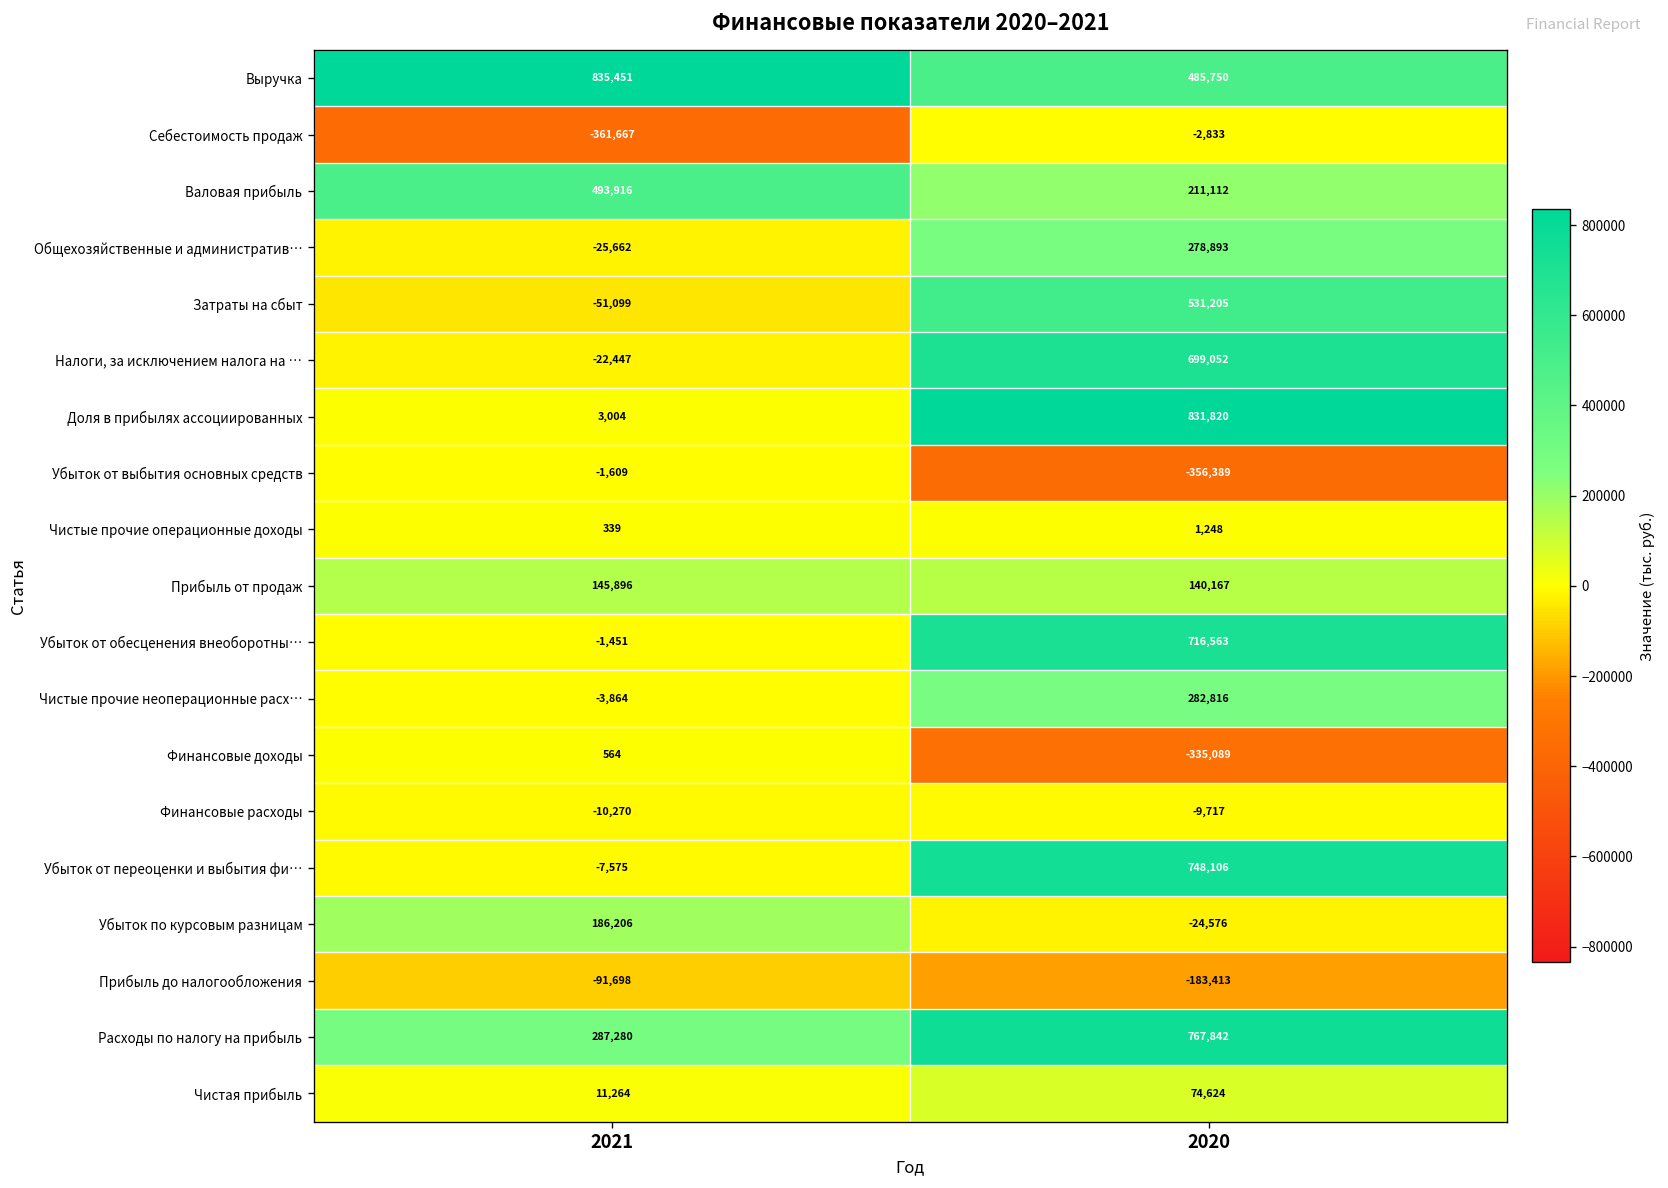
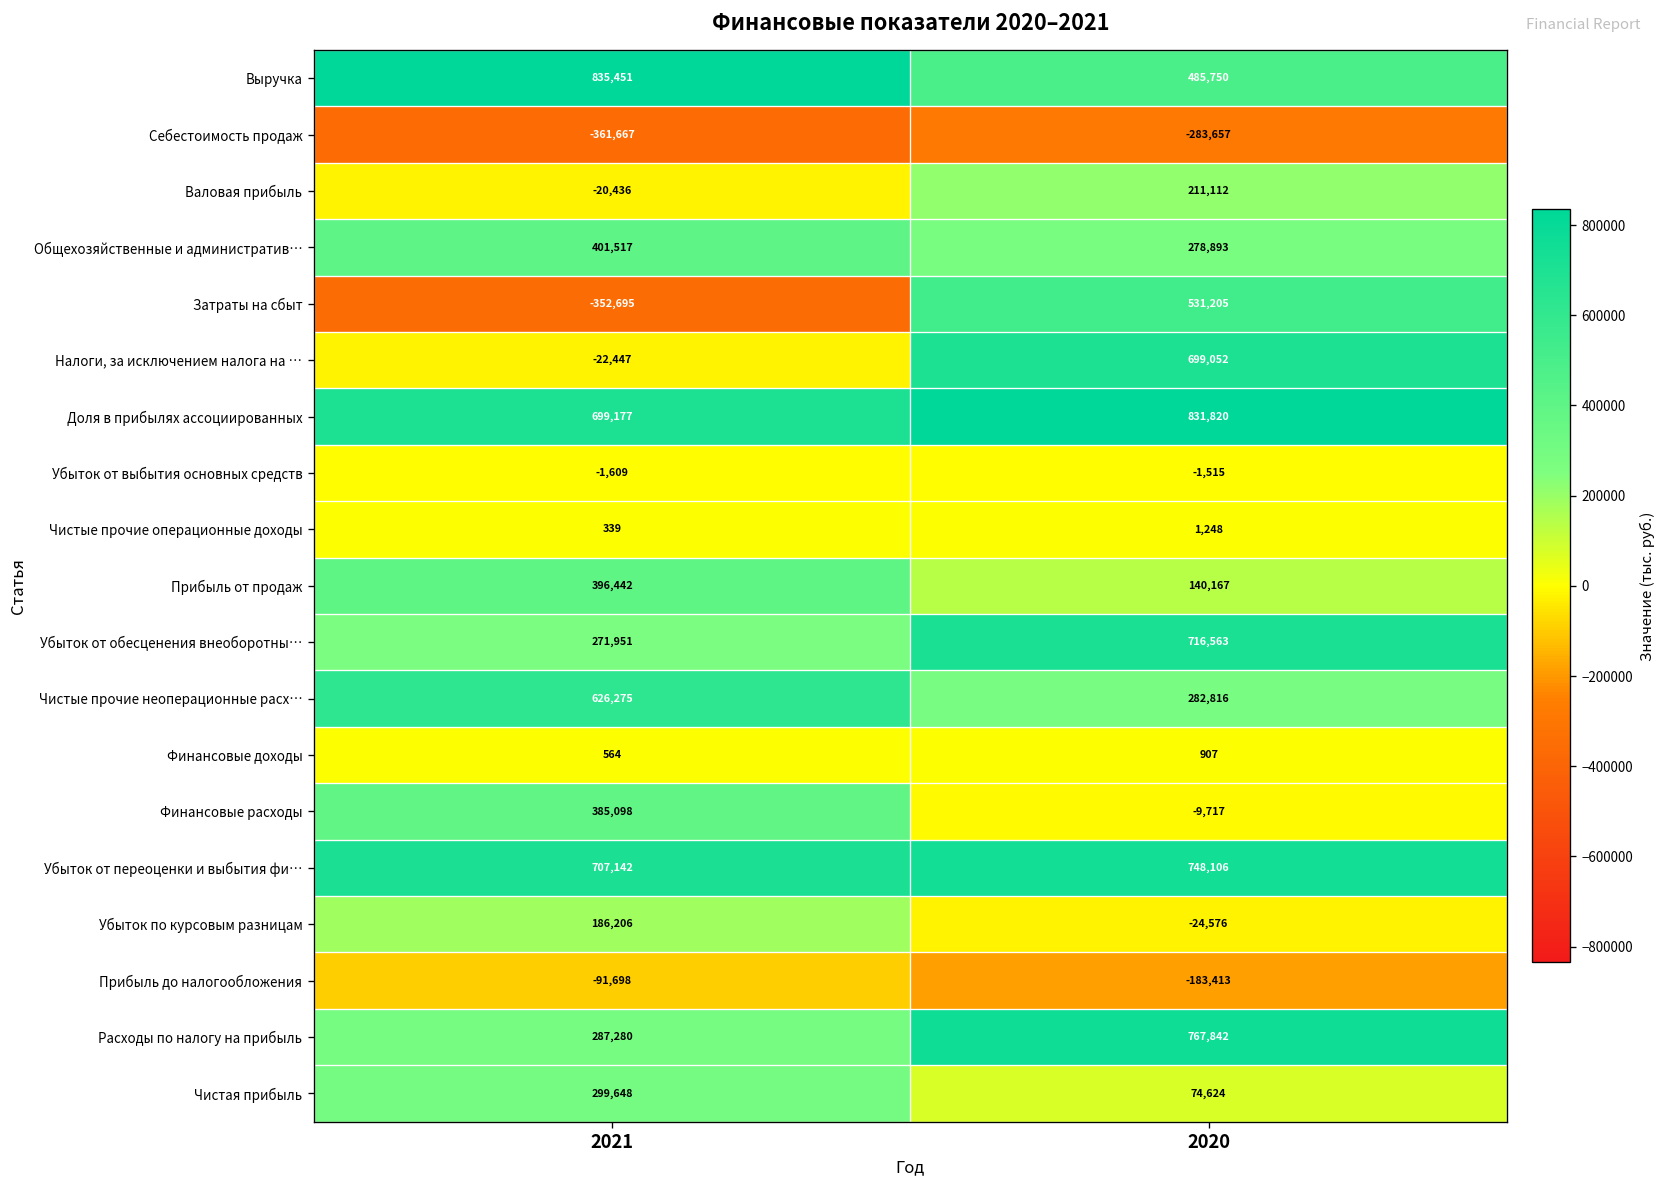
Себестоимость продаж, 2020: -2,833 -> -283,657
Валовая прибыль, 2021: 493,916 -> -20,436
Общехозяйственные и административ…, 2021: -25,662 -> 401,517
Затраты на сбыт, 2021: -51,099 -> -352,695
Доля в прибылях ассоциированных, 2021: 3,004 -> 699,177
Убыток от выбытия основных средств, 2020: -356,389 -> -1,515
Прибыль от продаж, 2021: 145,896 -> 396,442
Убыток от обесценения внеоборотны…, 2021: -1,451 -> 271,951
Чистые прочие неоперационные расх…, 2021: -3,864 -> 626,275
Финансовые доходы, 2020: -335,089 -> 907
Финансовые расходы, 2021: -10,270 -> 385,098
Убыток от переоценки и выбытия фи…, 2021: -7,575 -> 707,142
Чистая прибыль, 2021: 11,264 -> 299,648
